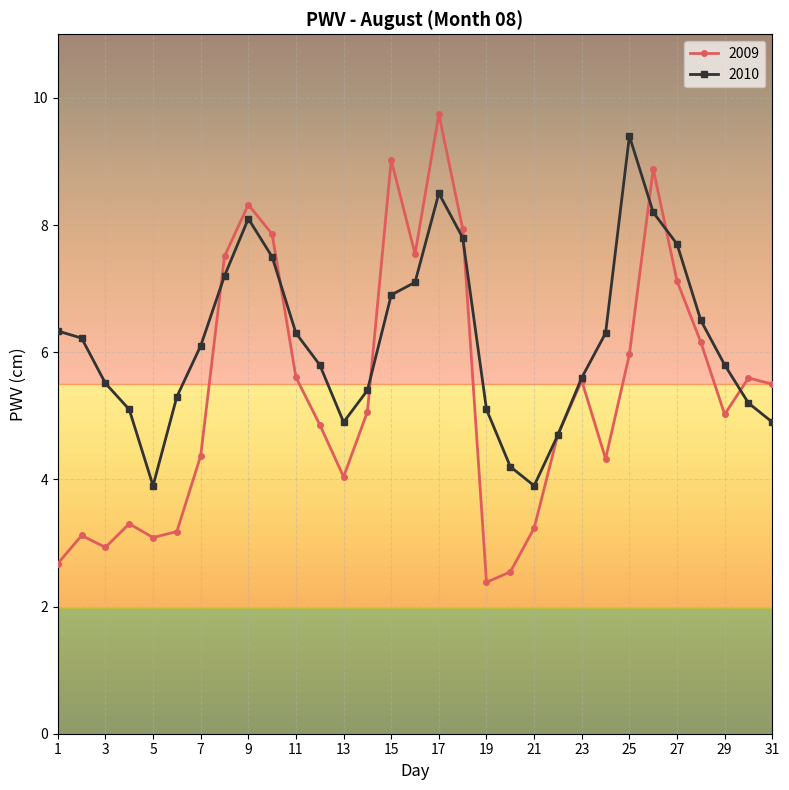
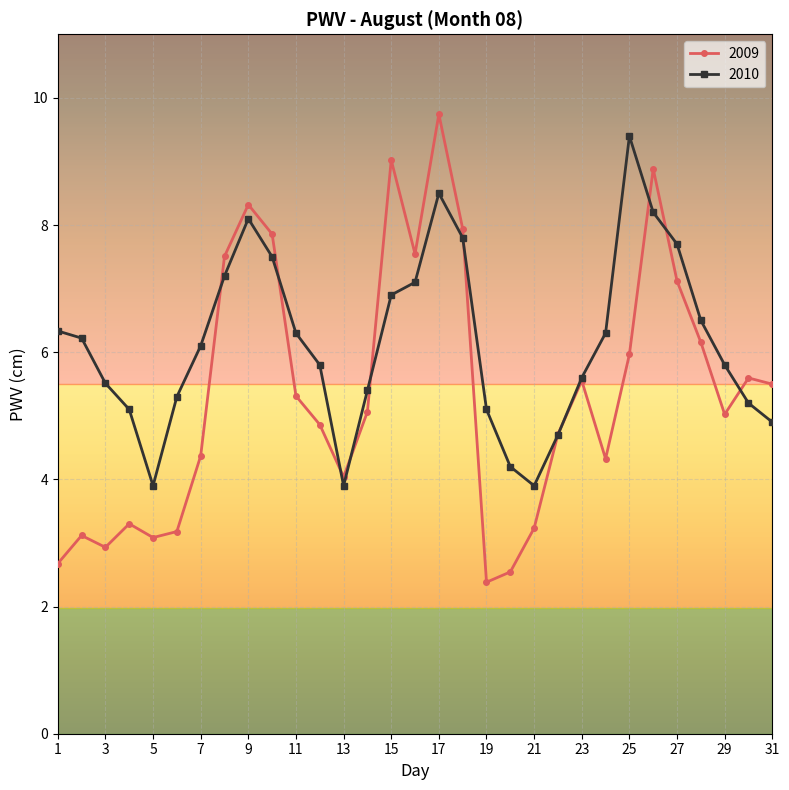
2009, 11: 5.6 -> 5.3
2010, 13: 4.9 -> 3.9
